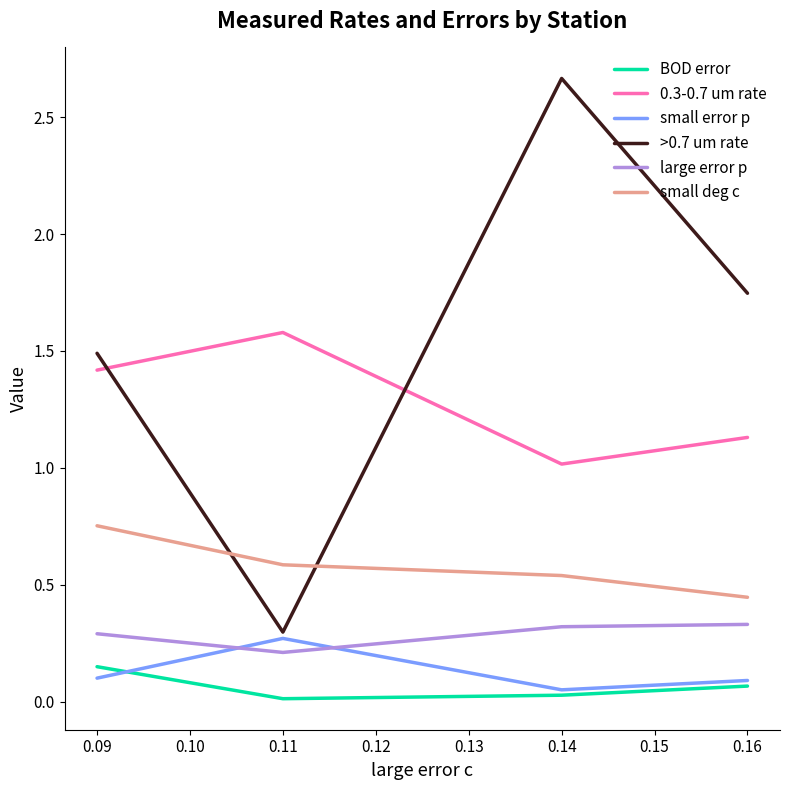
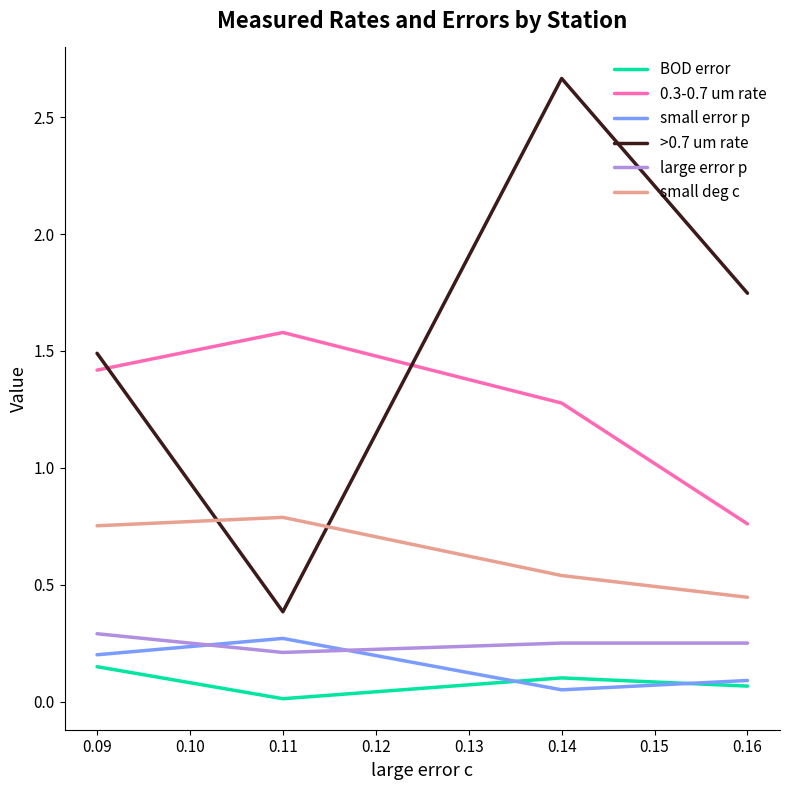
small error p, 0.09: 0.1 -> 0.2
>0.7 um rate, 0.11: 0.30 -> 0.38
small deg c, 0.11: 0.59 -> 0.79
BOD error, 0.14: 0.03 -> 0.10
0.3-0.7 um rate, 0.14: 1.02 -> 1.28
large error p, 0.14: 0.32 -> 0.25
0.3-0.7 um rate, 0.16: 1.13 -> 0.76
large error p, 0.16: 0.33 -> 0.25
